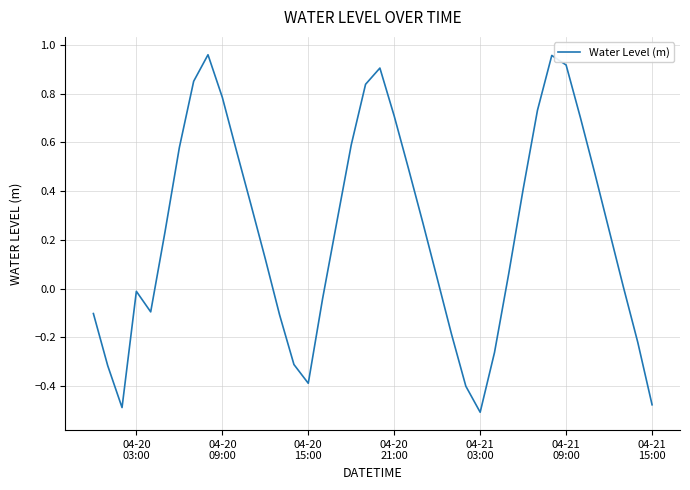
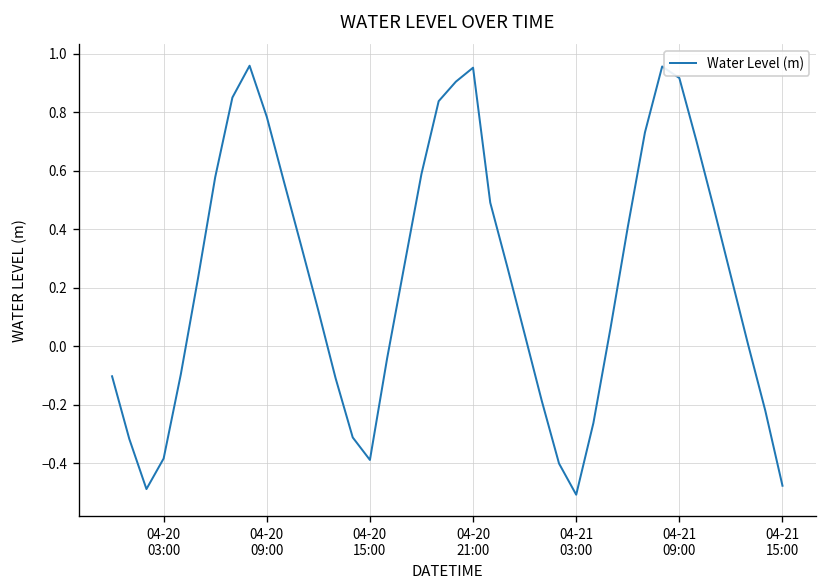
04-20 03:00: -0.01 -> -0.38
04-20 21:00: 0.71 -> 0.95
